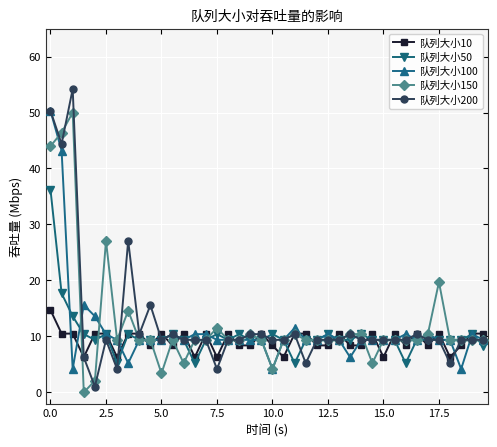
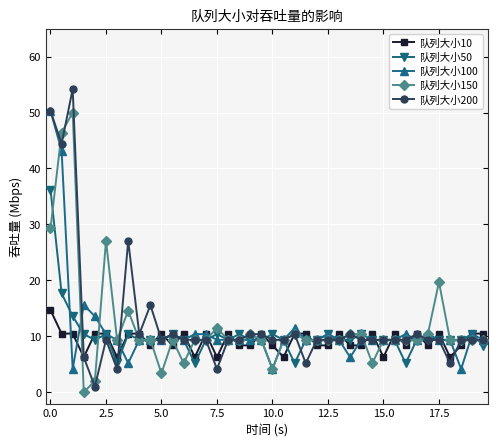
队列大小150, 0.0: 44 -> 29
